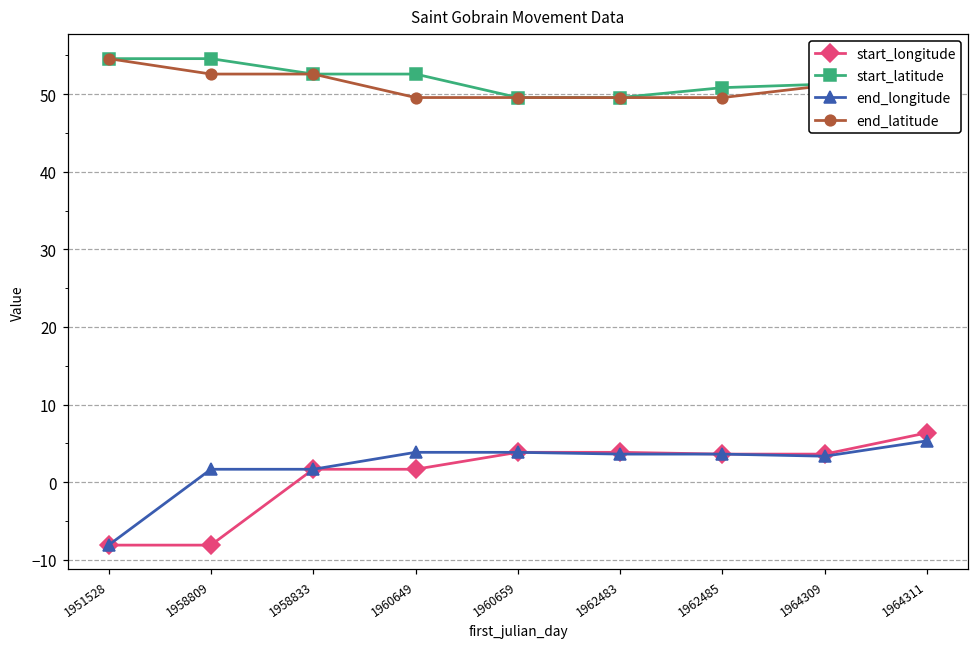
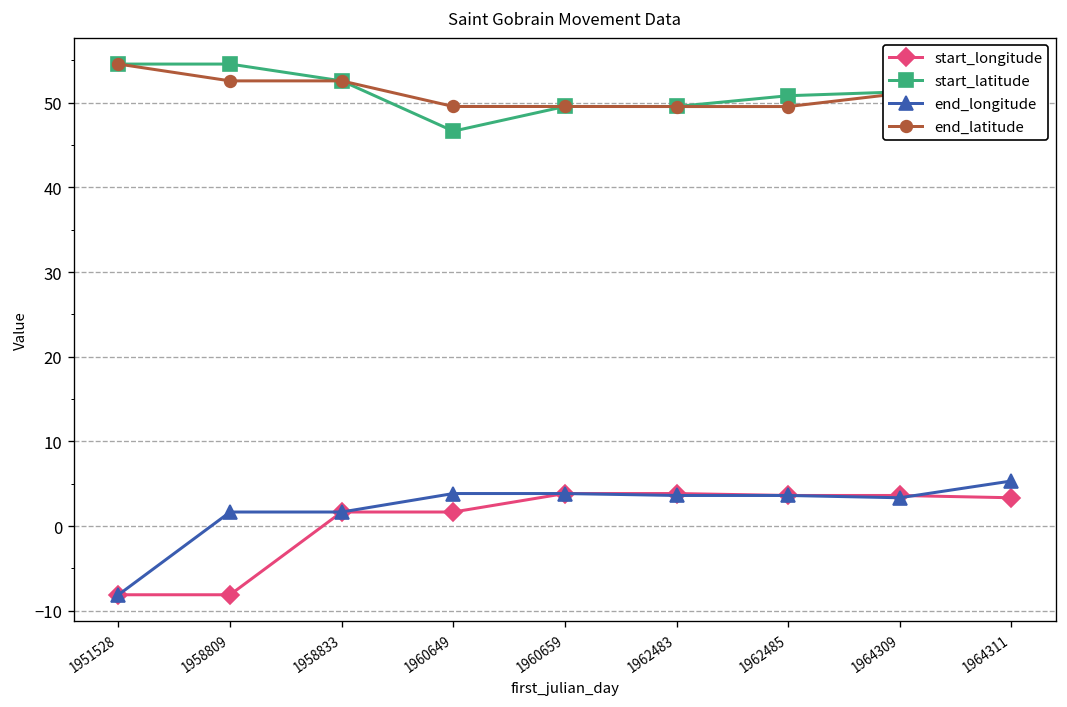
start_latitude, 1960649: 53 -> 47
start_longitude, 1964311: 6 -> 3
